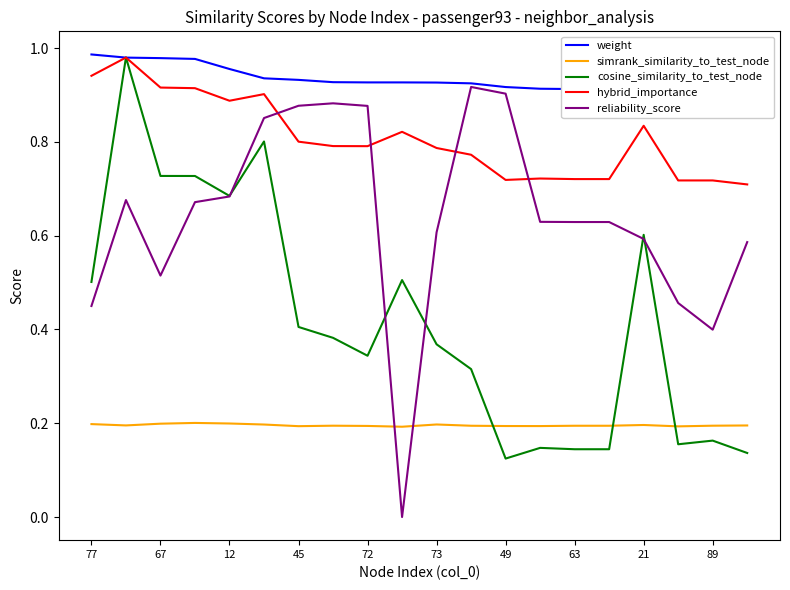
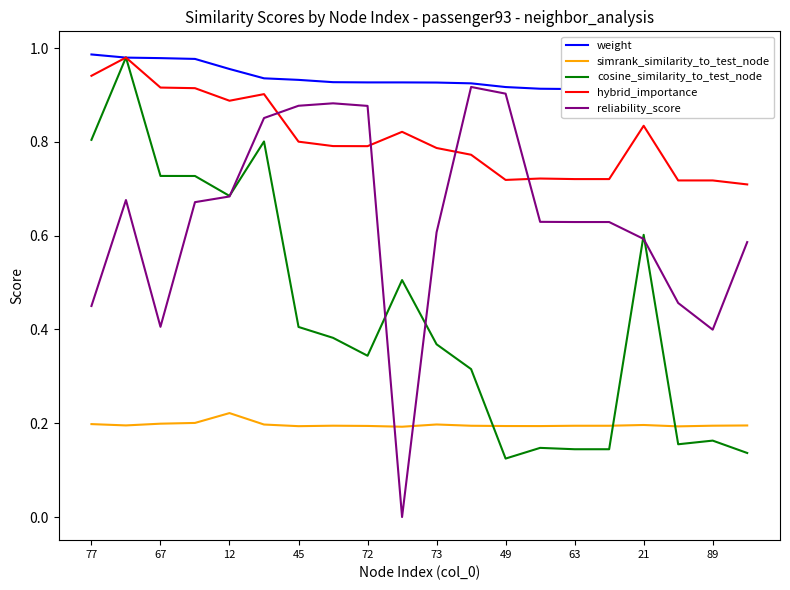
cosine_similarity_to_test_node, 77: 0.50 -> 0.80
reliability_score, 67: 0.52 -> 0.41
simrank_similarity_to_test_node, 12: 0.20 -> 0.22
